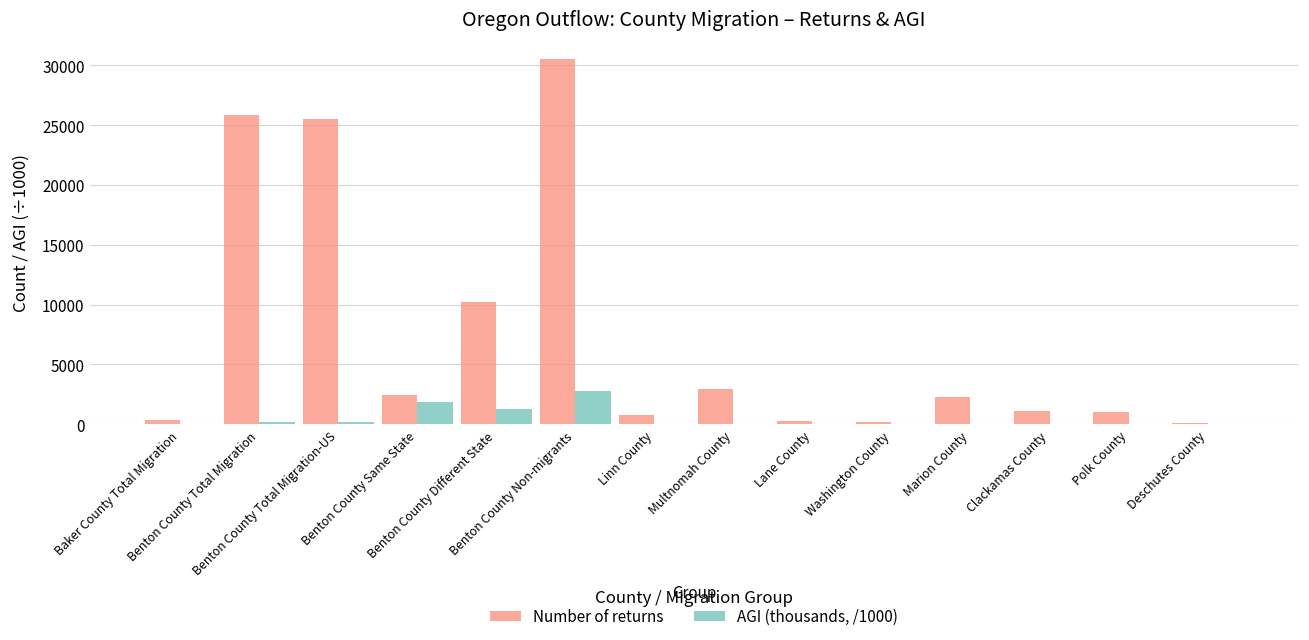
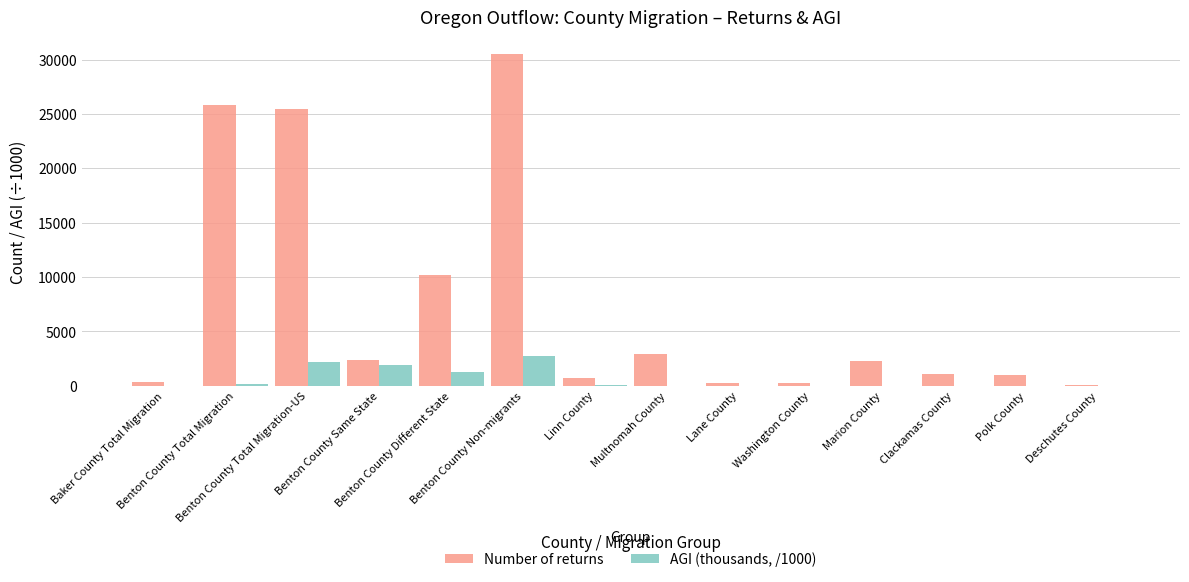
AGI (thousands, /1000), Benton County Total Migration-US: 200 -> 2200
